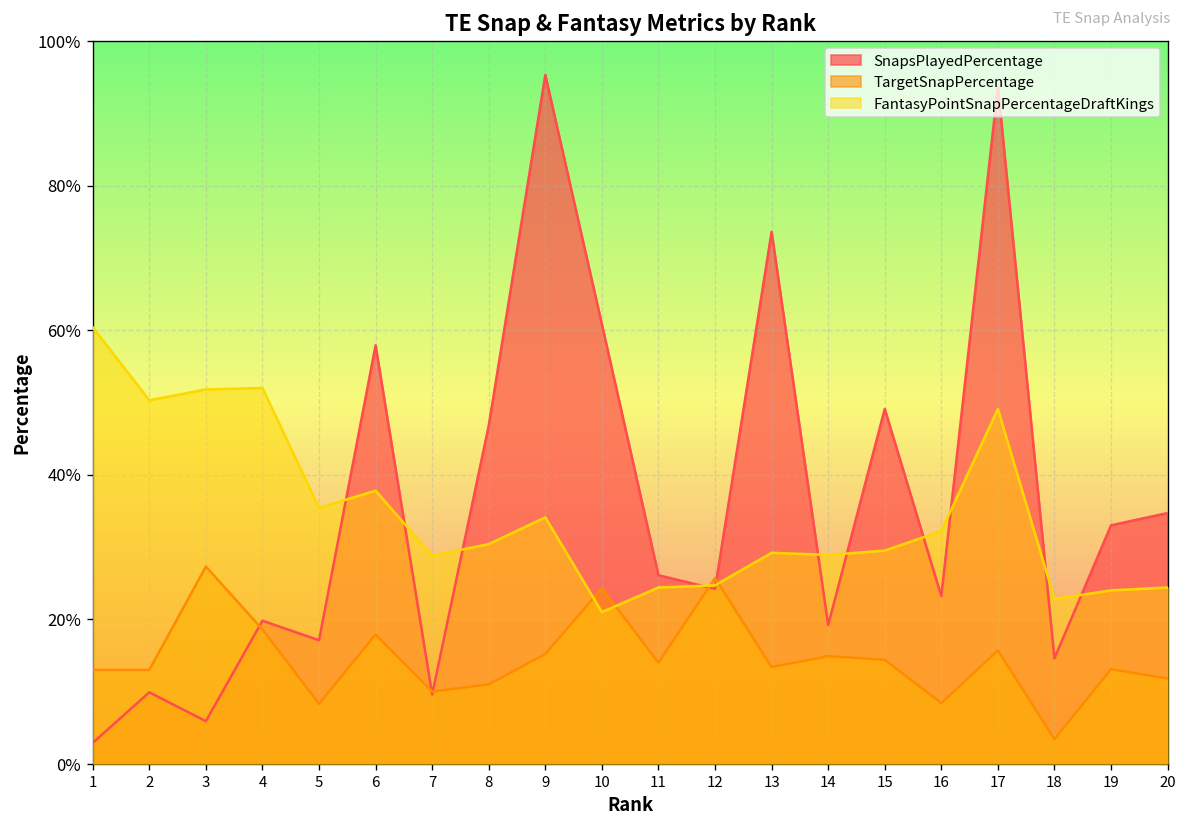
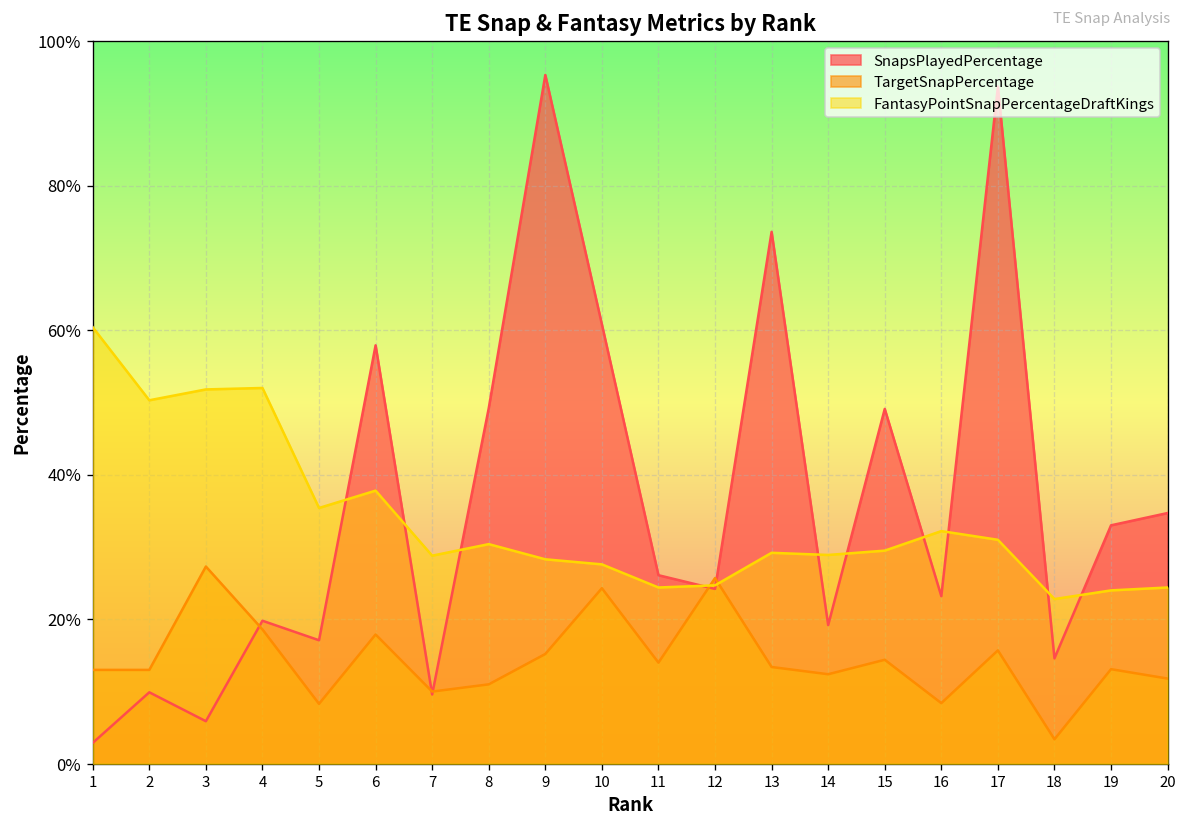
SnapsPlayedPercentage, 8: 47% -> 49%
FantasyPointSnapPercentageDraftKings, 9: 34% -> 28%
FantasyPointSnapPercentageDraftKings, 10: 21% -> 28%
TargetSnapPercentage, 14: 15% -> 12%
FantasyPointSnapPercentageDraftKings, 17: 49% -> 31%
